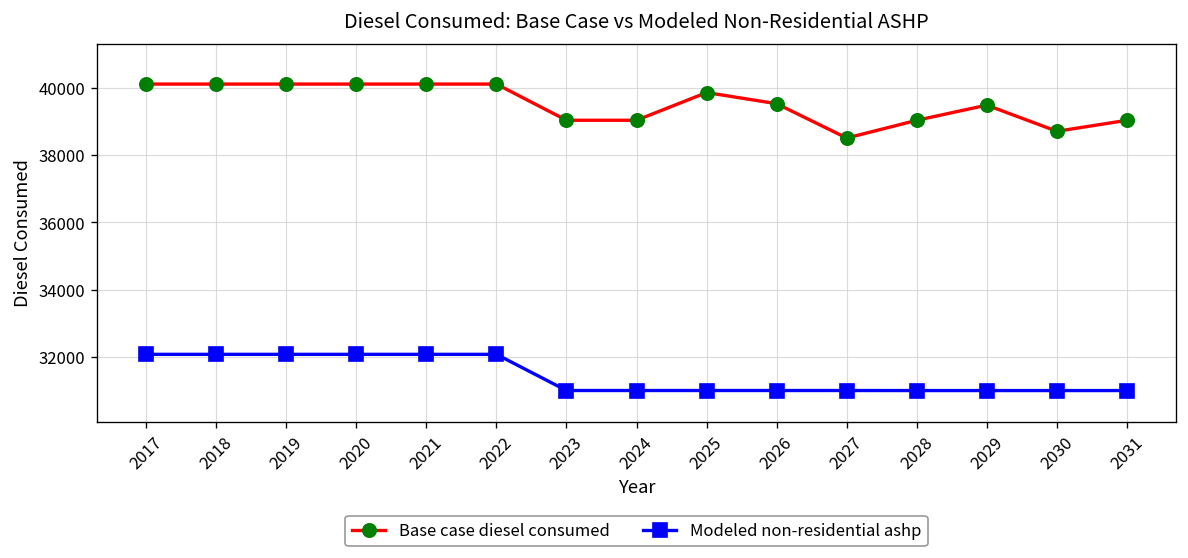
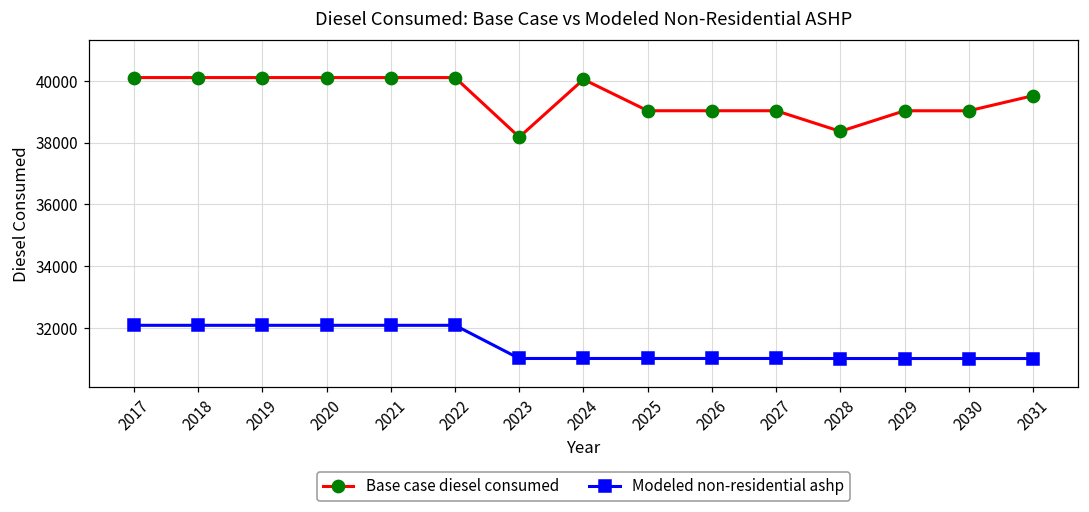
Base case diesel consumed, 2023: 39000 -> 38200
Base case diesel consumed, 2024: 39000 -> 40000
Base case diesel consumed, 2025: 39900 -> 39000
Base case diesel consumed, 2026: 39500 -> 39000
Base case diesel consumed, 2027: 38500 -> 39000
Base case diesel consumed, 2028: 39000 -> 38400
Base case diesel consumed, 2029: 39500 -> 39000
Base case diesel consumed, 2030: 38700 -> 39000
Base case diesel consumed, 2031: 39000 -> 39500
